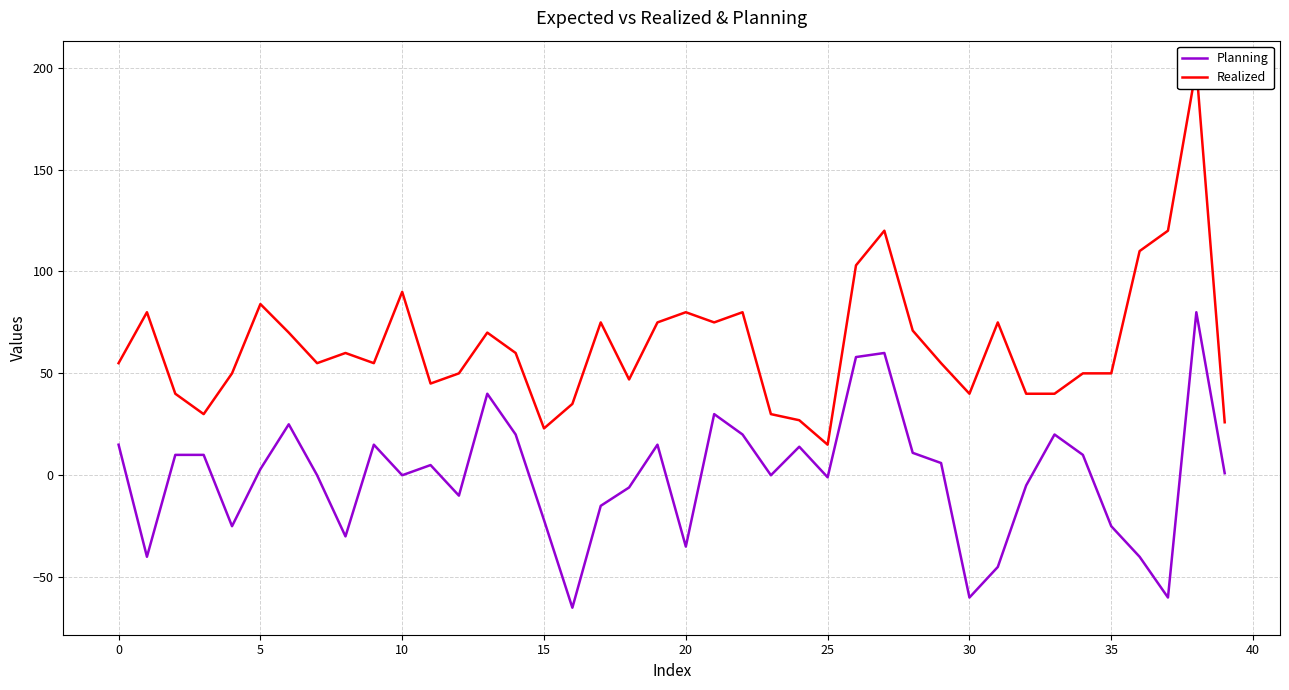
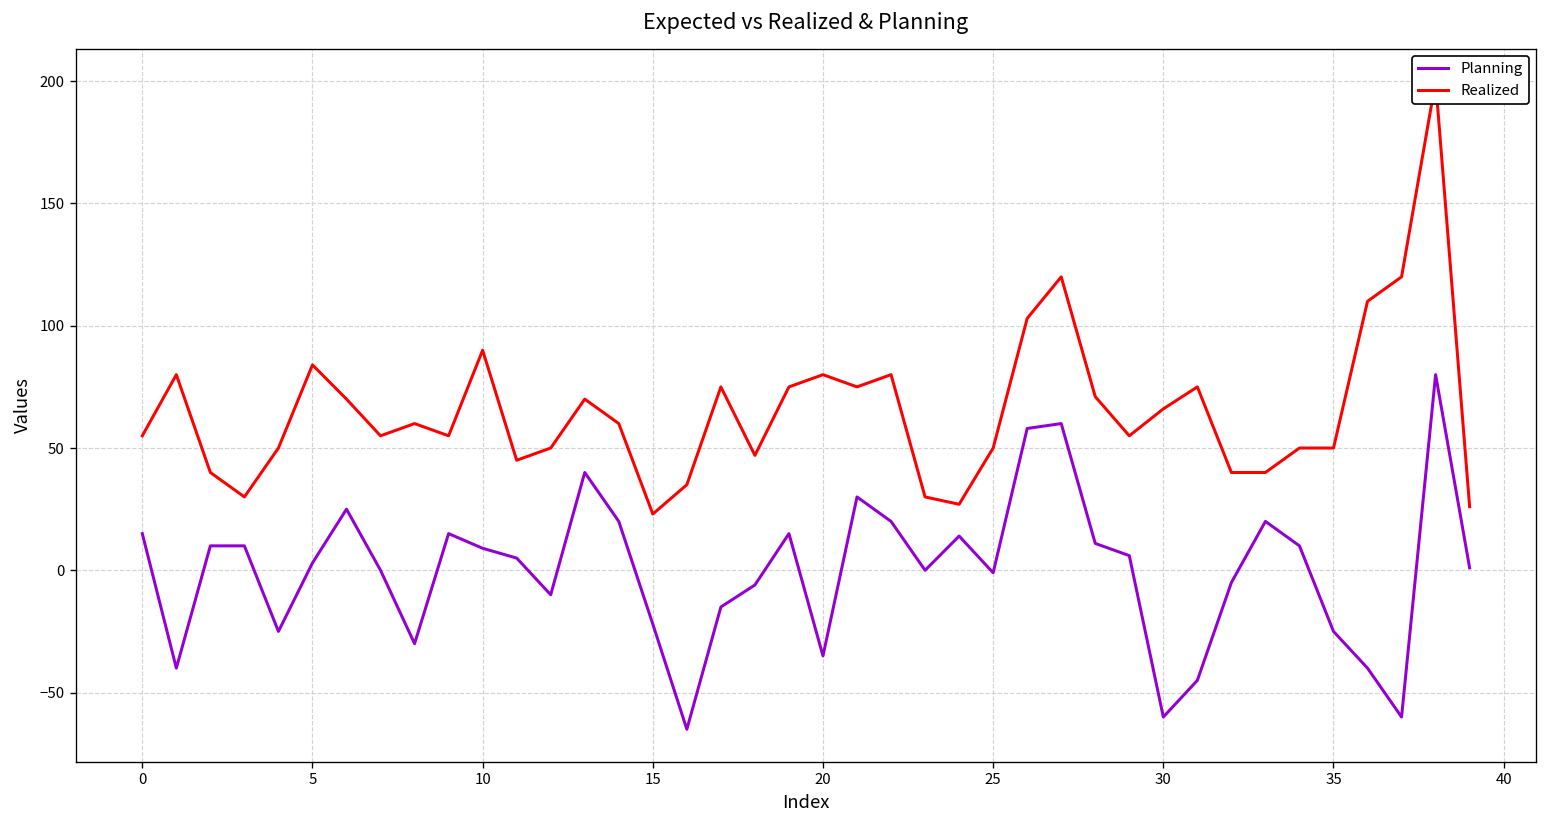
Planning, 10: 0 -> 9
Realized, 25: 15 -> 50
Realized, 30: 40 -> 66
